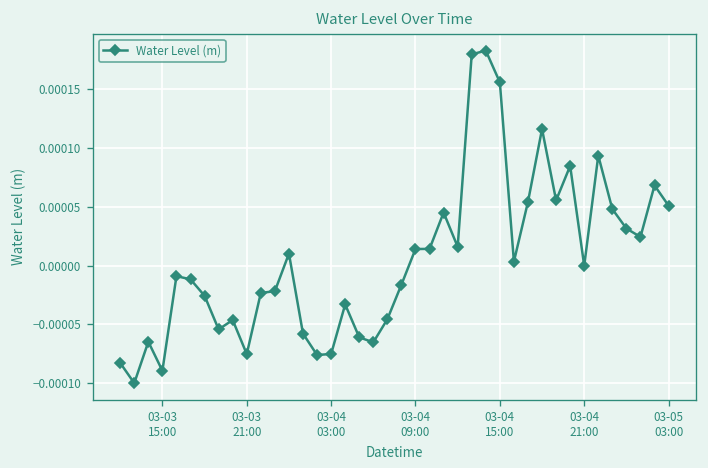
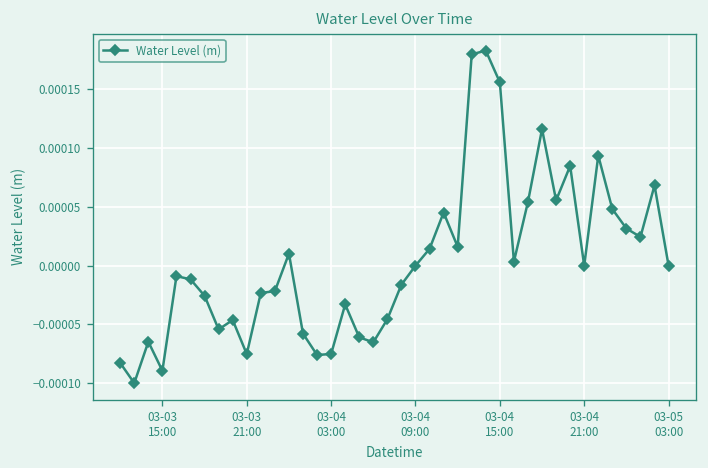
03-04 09:00: 0.00001 -> 0.00000
03-05 03:00: 0.0001 -> 0.0000
